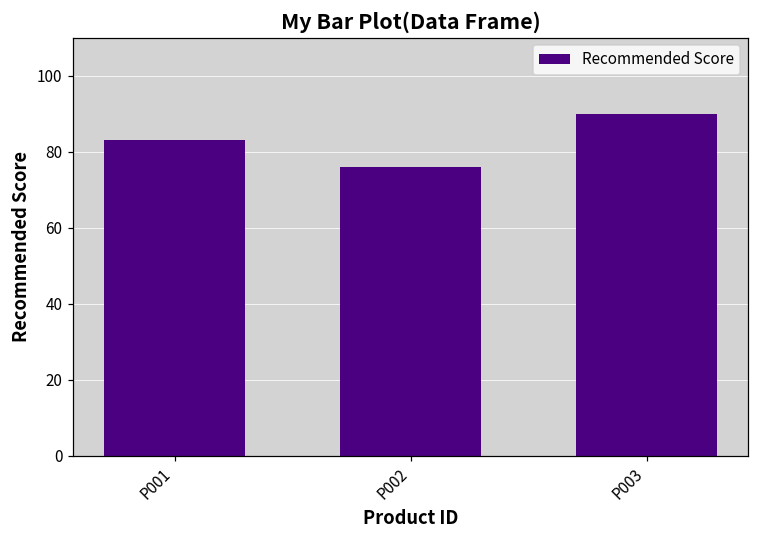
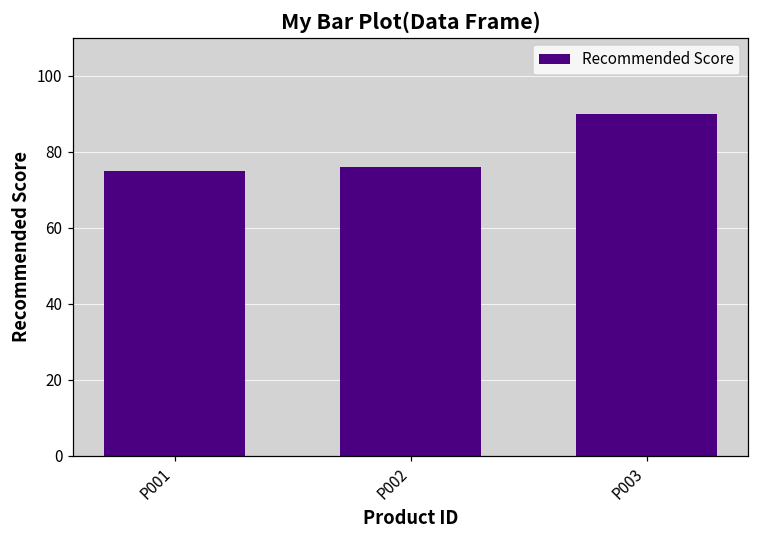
P001: 83 -> 75
